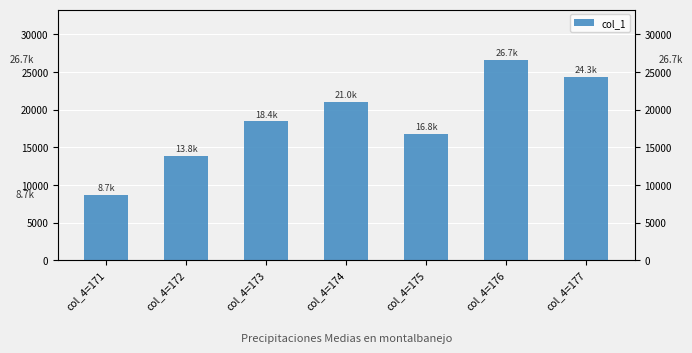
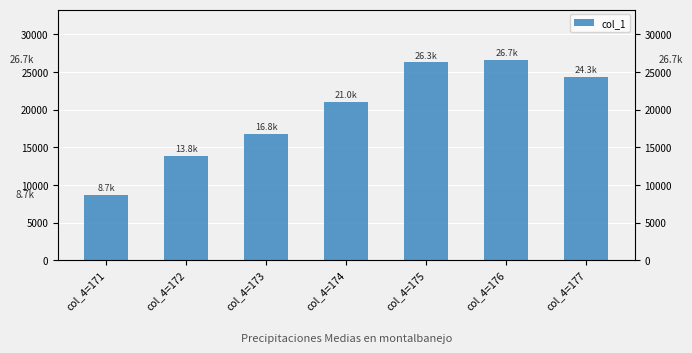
col_4=173: 18.4k -> 16.8k
col_4=175: 16.8k -> 26.3k
